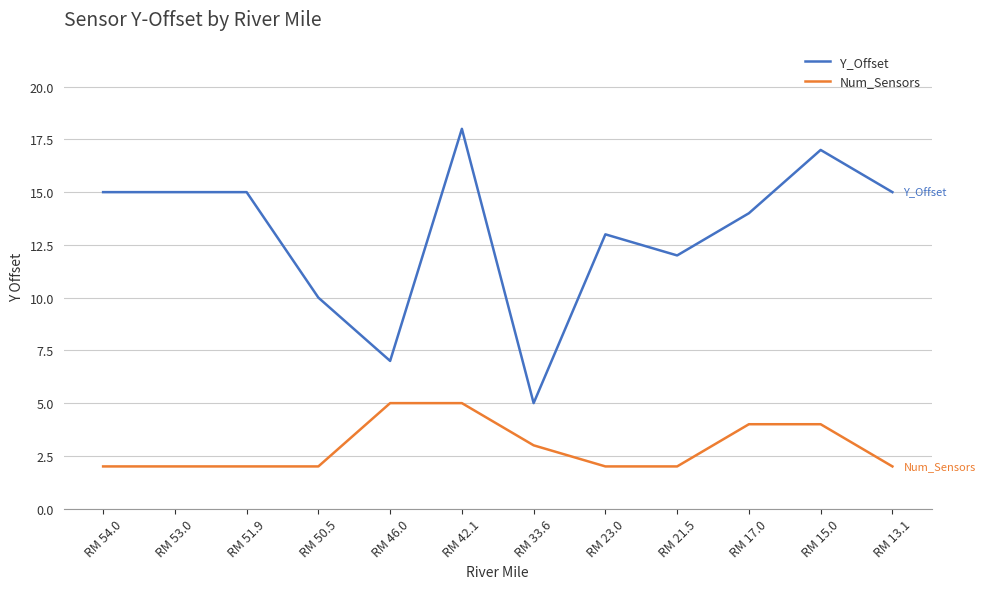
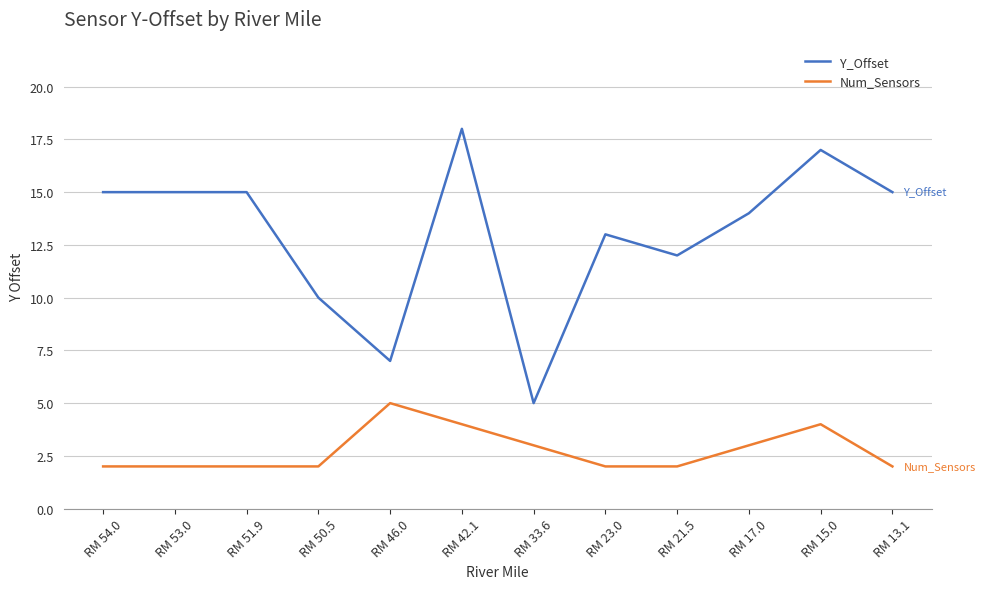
Num_Sensors, RM 42.1: 5 -> 4
Num_Sensors, RM 17.0: 4 -> 3
